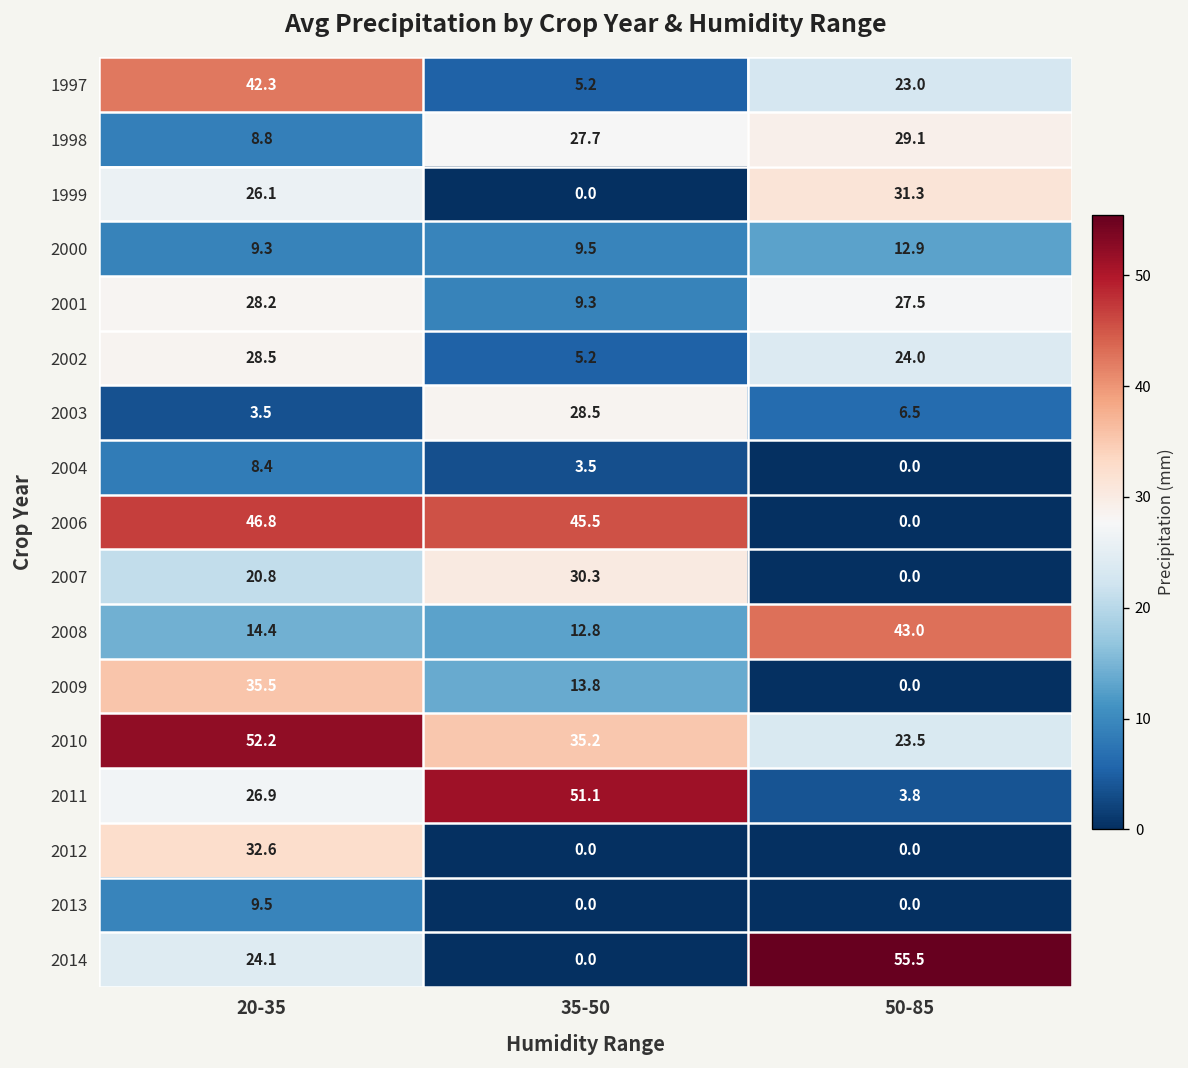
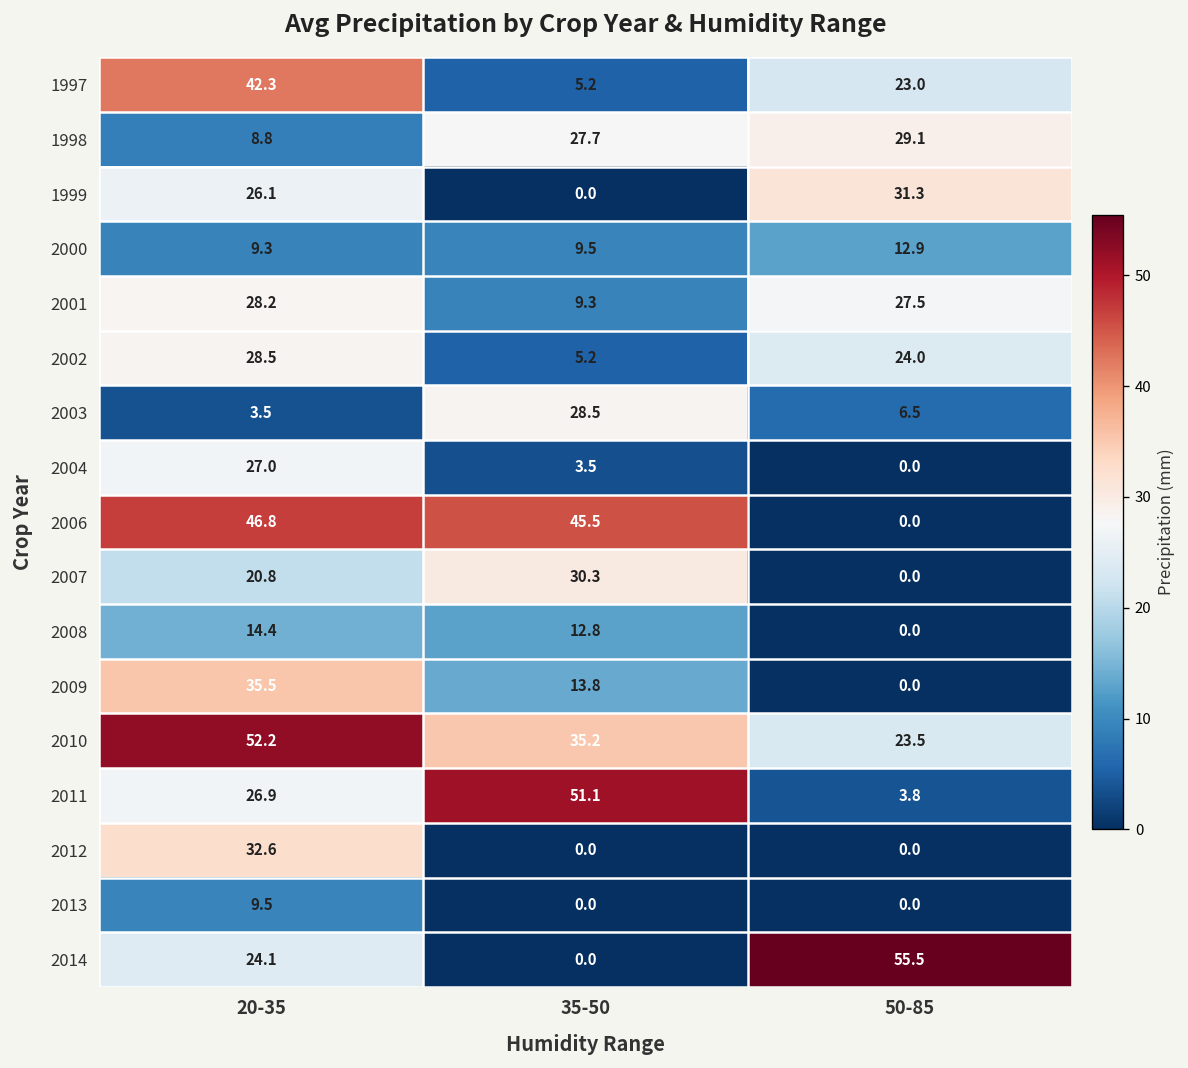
2004, 20-35: 8.4 -> 27.0
2008, 50-85: 43.0 -> 0.0
